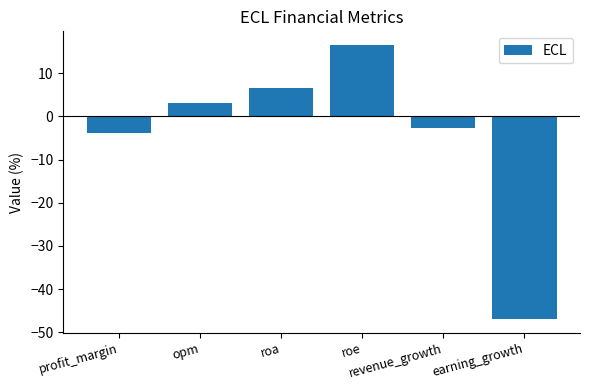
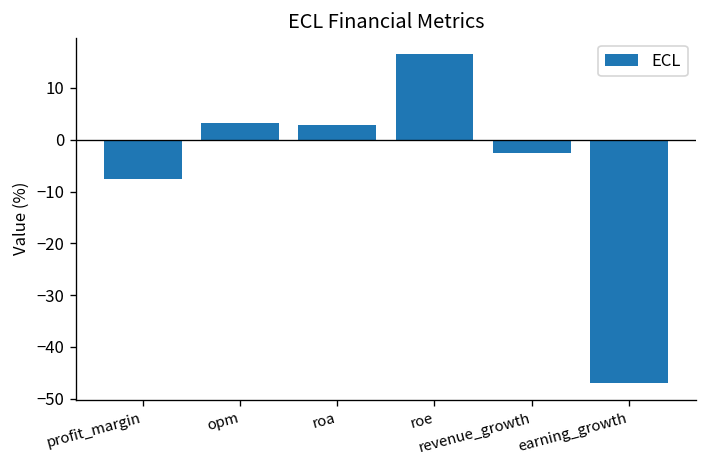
profit_margin: -4 -> -8
roa: 7 -> 3
